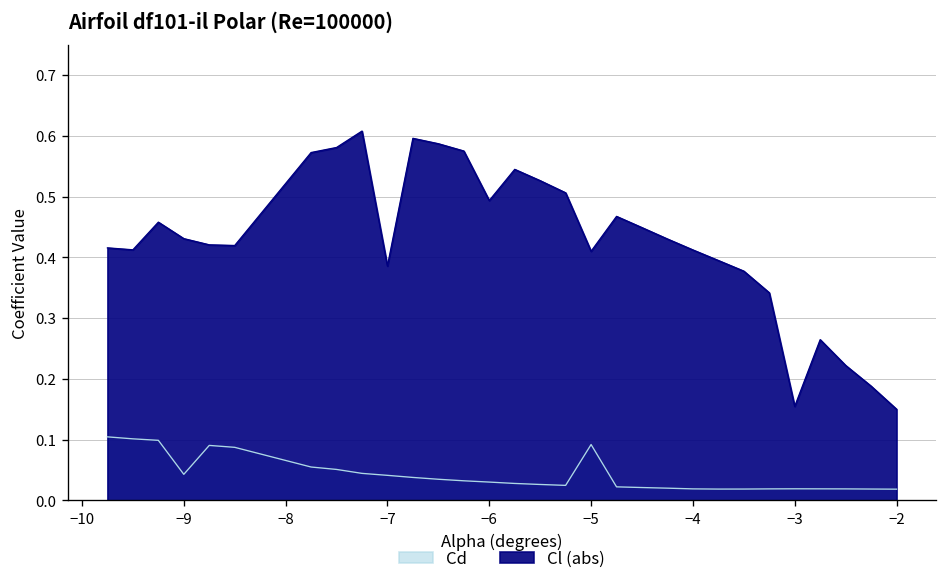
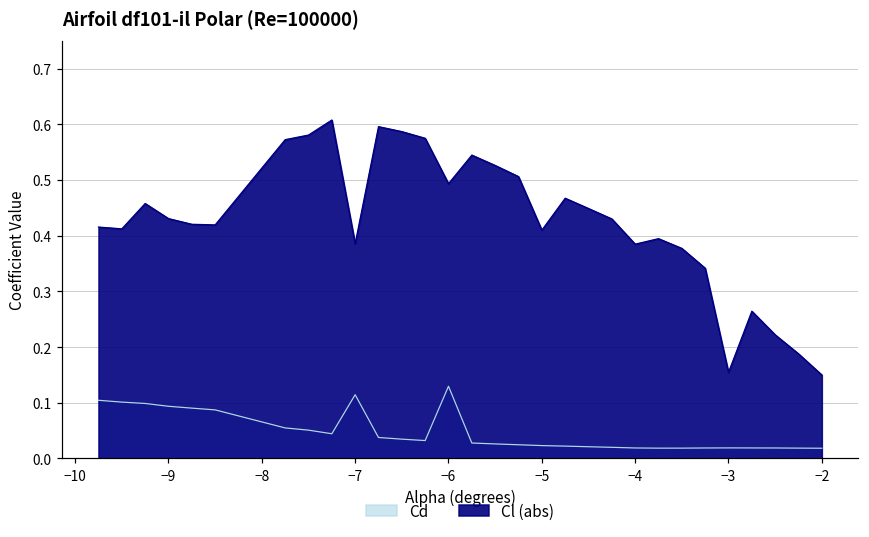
Cd, −9: 0.04 -> 0.09
Cd, −7: 0.04 -> 0.11
Cd, −6: 0.03 -> 0.13
Cd, −5: 0.09 -> 0.02
Cl (abs), −4: 0.41 -> 0.38
